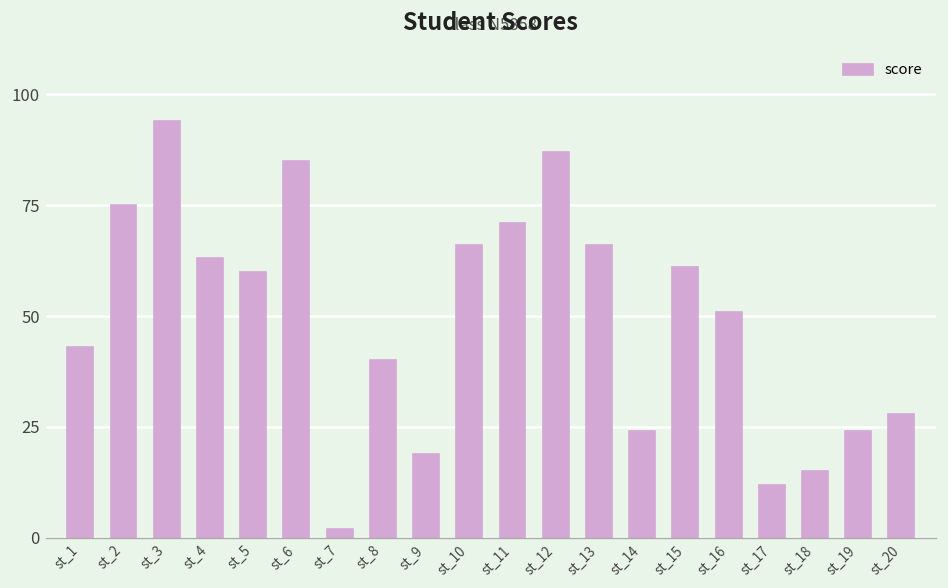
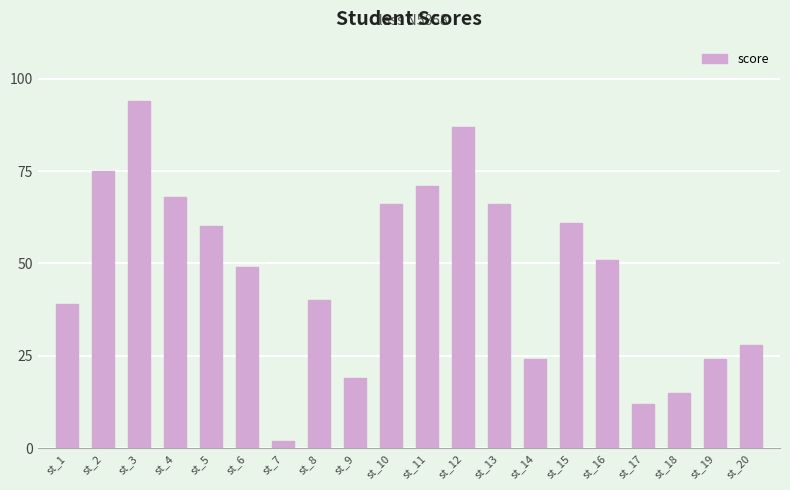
st_1: 43 -> 39
st_4: 63 -> 68
st_6: 85 -> 49
